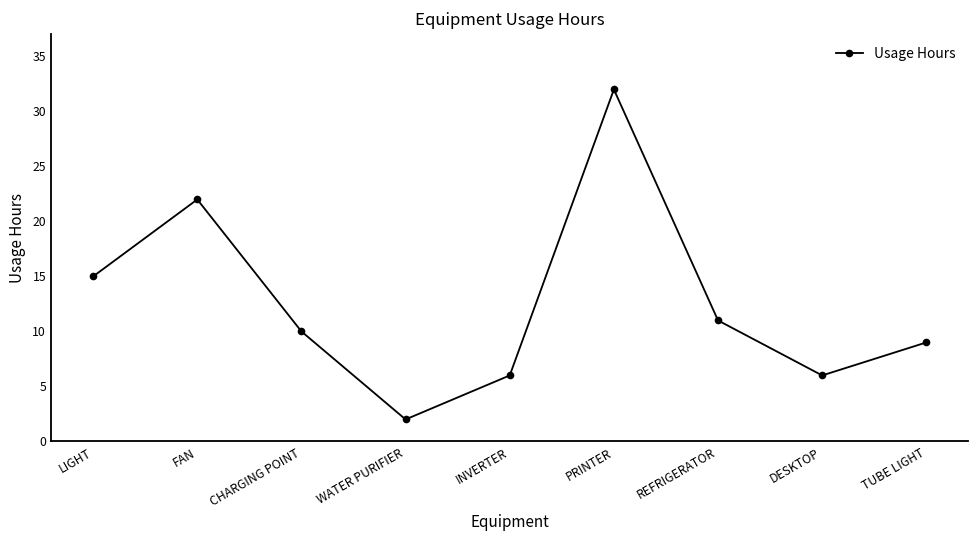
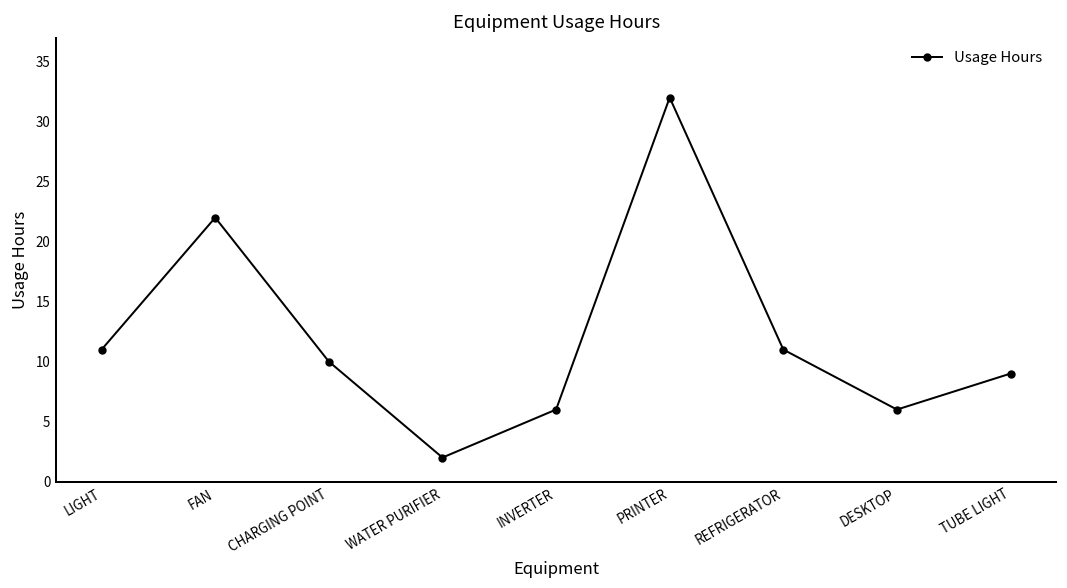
LIGHT: 15 -> 11
